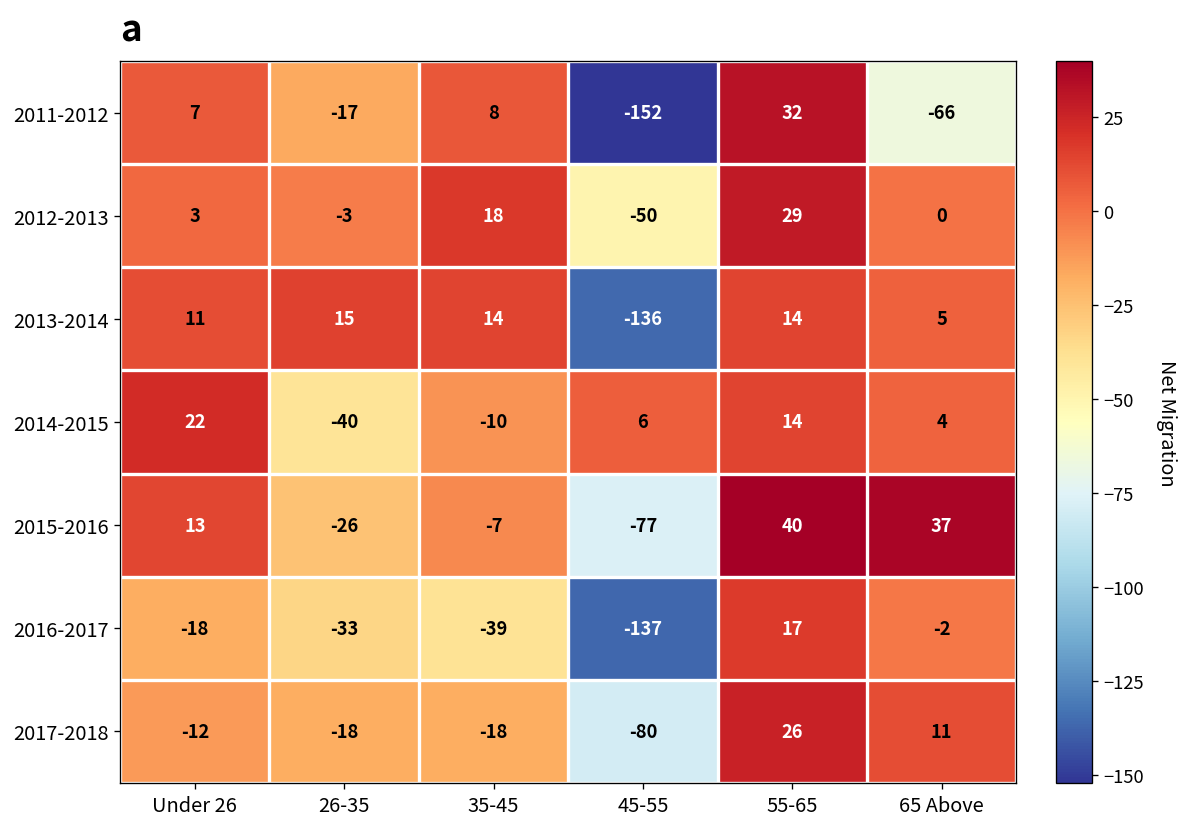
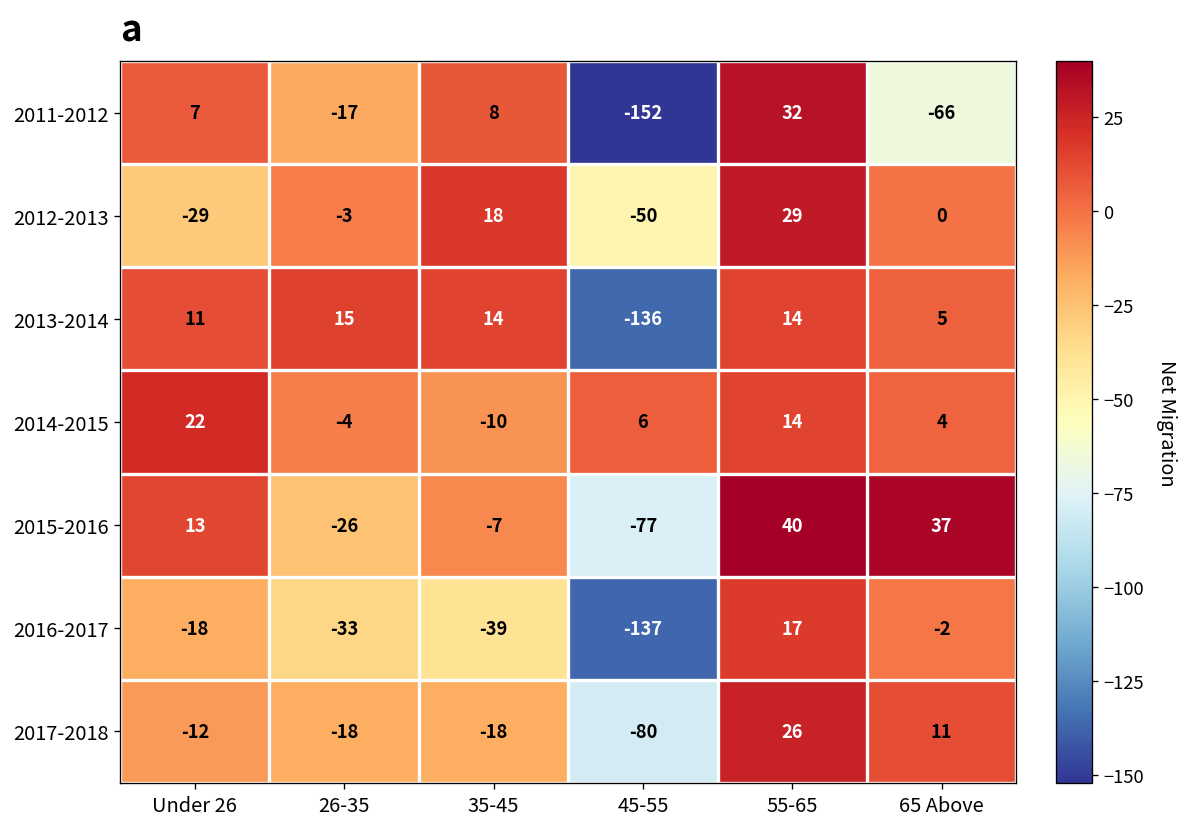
2012-2013, Under 26: 3 -> -29
2014-2015, 26-35: -40 -> -4
